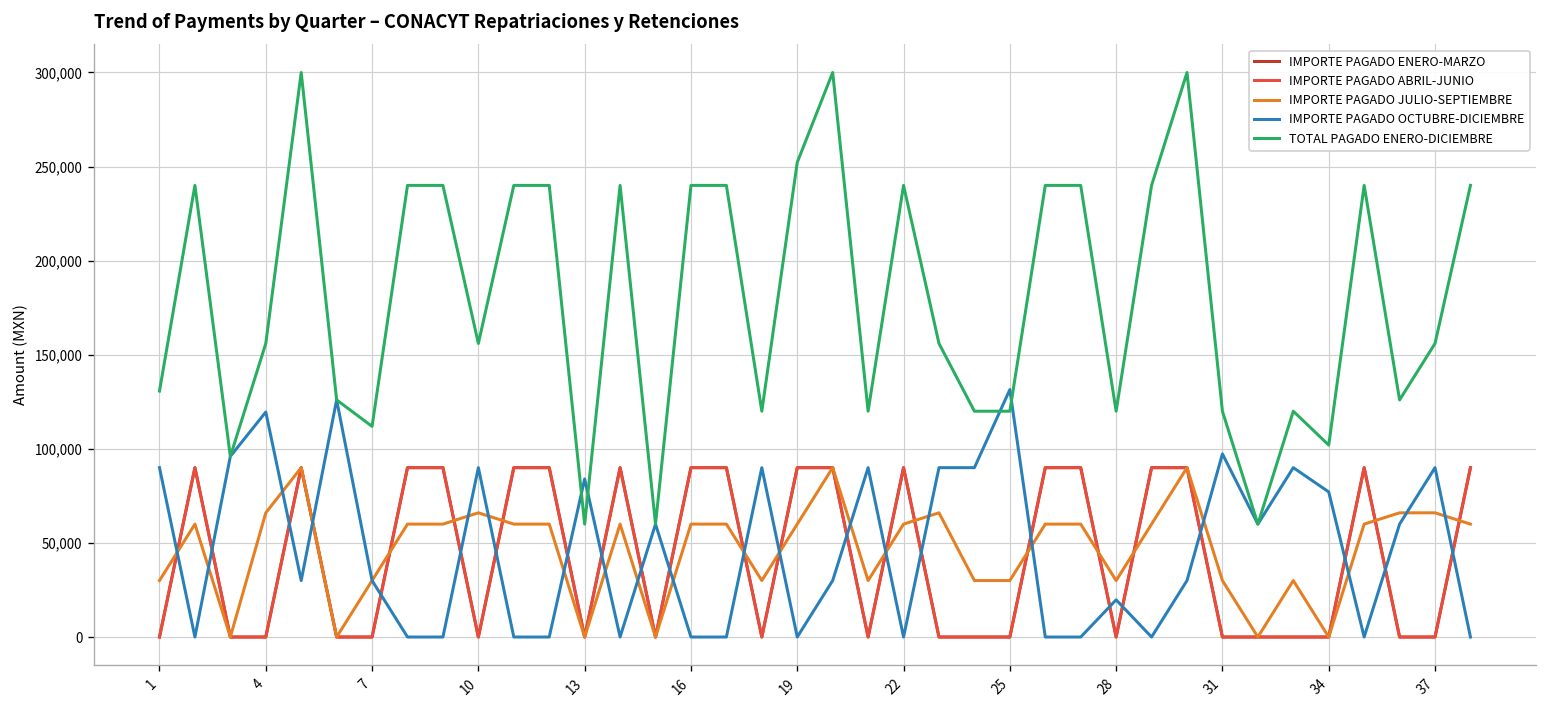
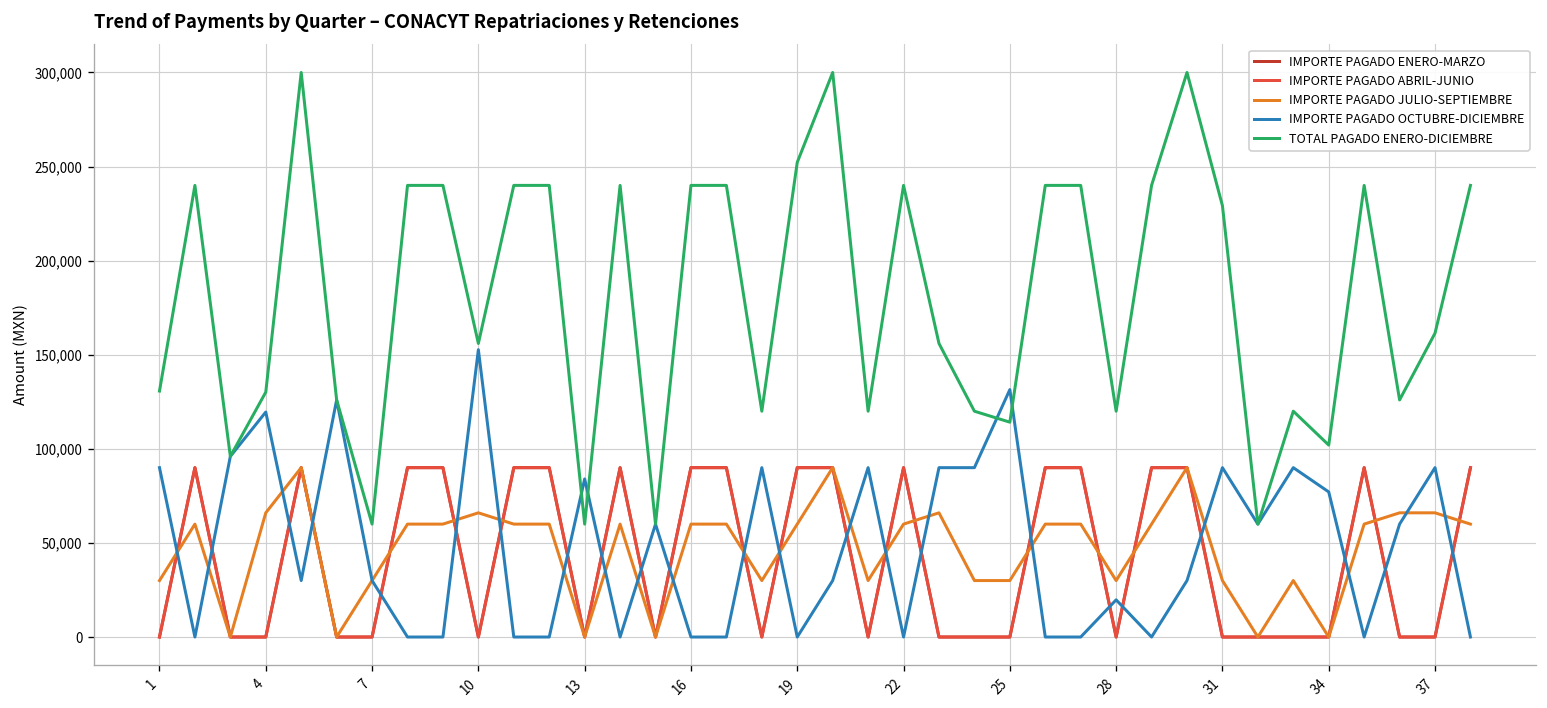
TOTAL PAGADO ENERO-DICIEMBRE, 4: 156,000 -> 130,000
TOTAL PAGADO ENERO-DICIEMBRE, 7: 112,000 -> 60,000
IMPORTE PAGADO OCTUBRE-DICIEMBRE, 10: 90,000 -> 153,000
TOTAL PAGADO ENERO-DICIEMBRE, 25: 120,000 -> 114,000
IMPORTE PAGADO OCTUBRE-DICIEMBRE, 31: 97,000 -> 90,000
TOTAL PAGADO ENERO-DICIEMBRE, 31: 120,000 -> 229,000
TOTAL PAGADO ENERO-DICIEMBRE, 37: 156,000 -> 161,000
